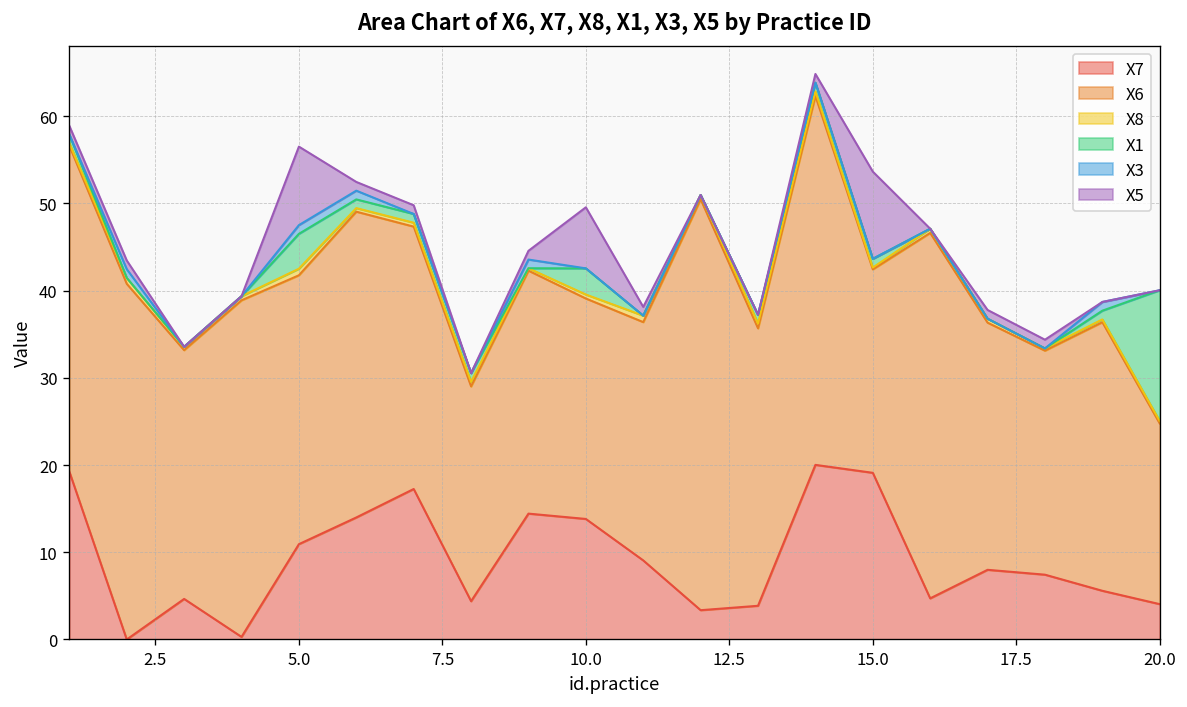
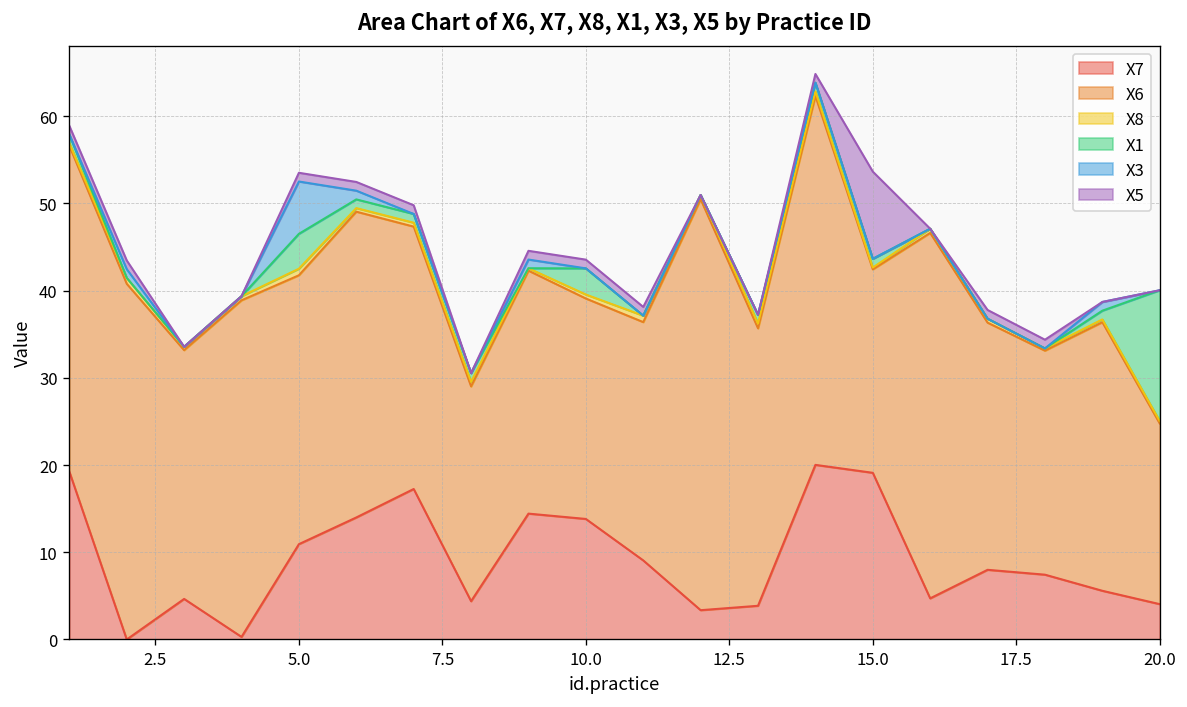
X3, 5.0: 1 -> 6
X5, 5.0: 9 -> 1
X5, 10.0: 7 -> 1
